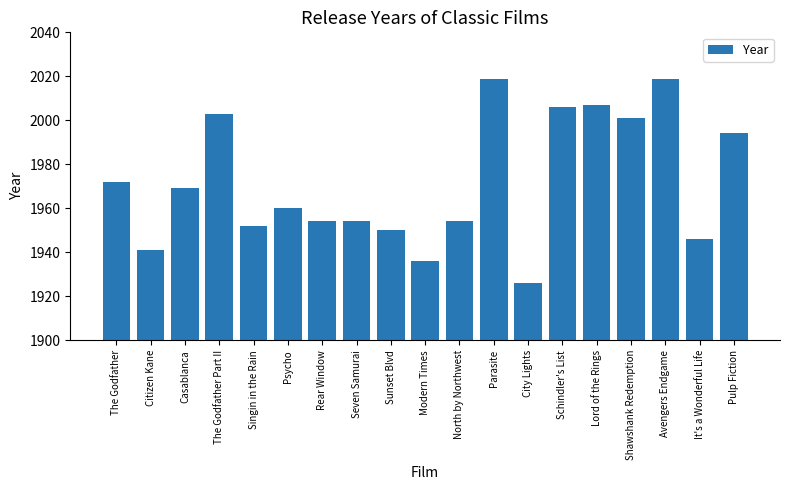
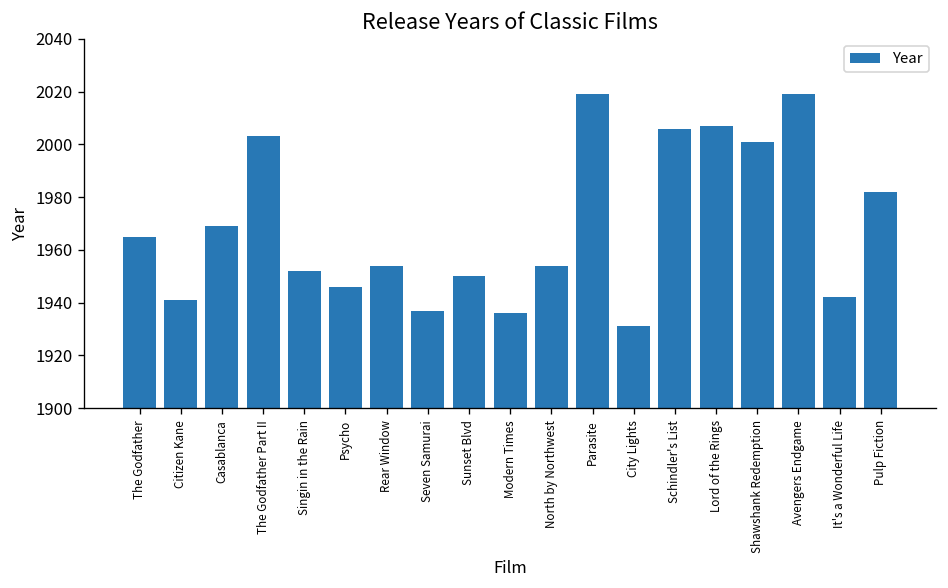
The Godfather: 1972 -> 1965
Psycho: 1960 -> 1946
Seven Samurai: 1954 -> 1937
City Lights: 1926 -> 1931
It's a Wonderful Life: 1946 -> 1942
Pulp Fiction: 1994 -> 1982
